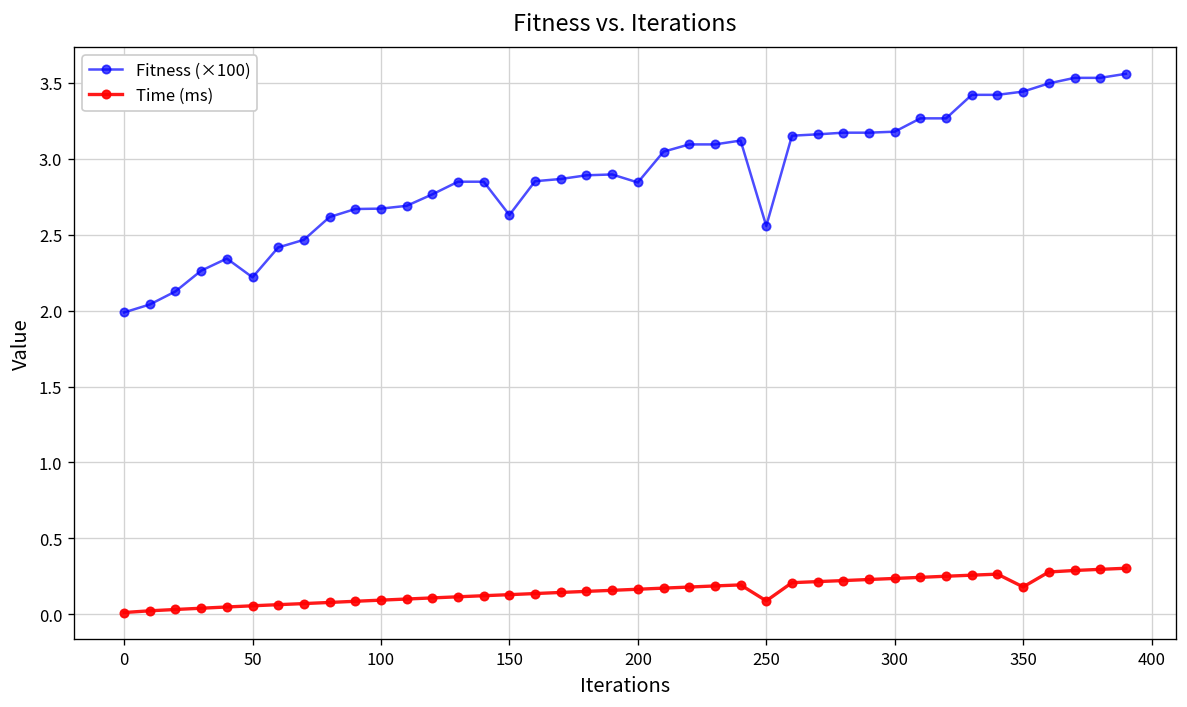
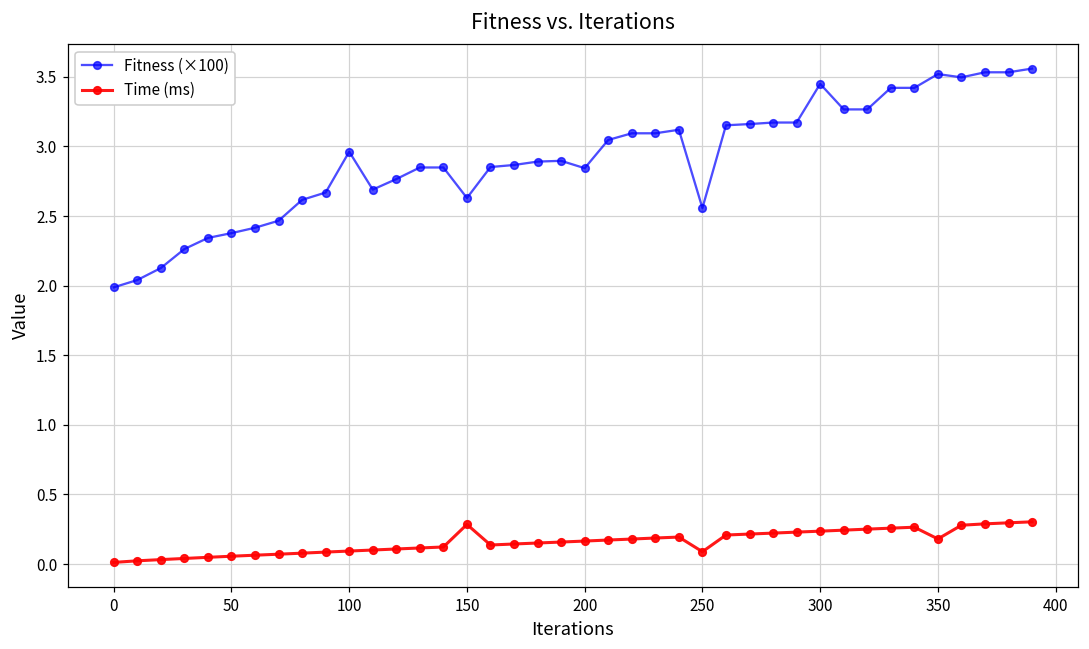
Fitness (×100), 50: 2.22 -> 2.38
Fitness (×100), 100: 2.67 -> 2.96
Time (ms), 150: 0.13 -> 0.29
Fitness (×100), 300: 3.18 -> 3.45
Fitness (×100), 350: 3.44 -> 3.52
